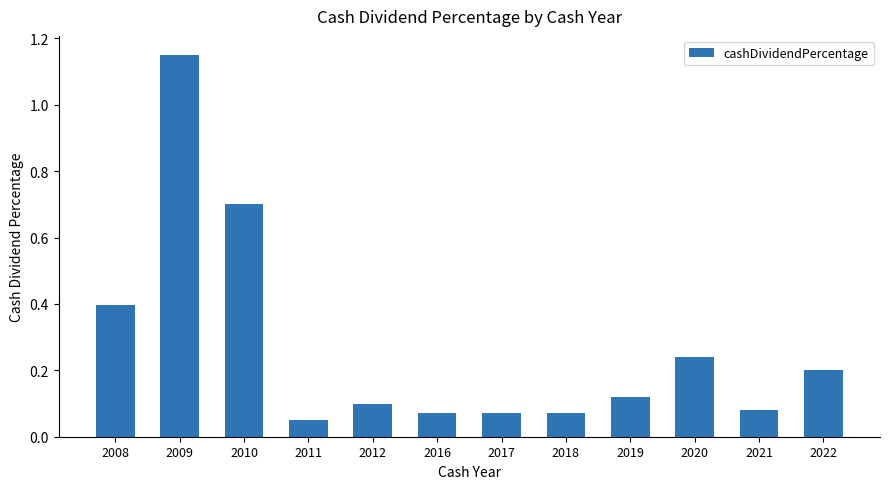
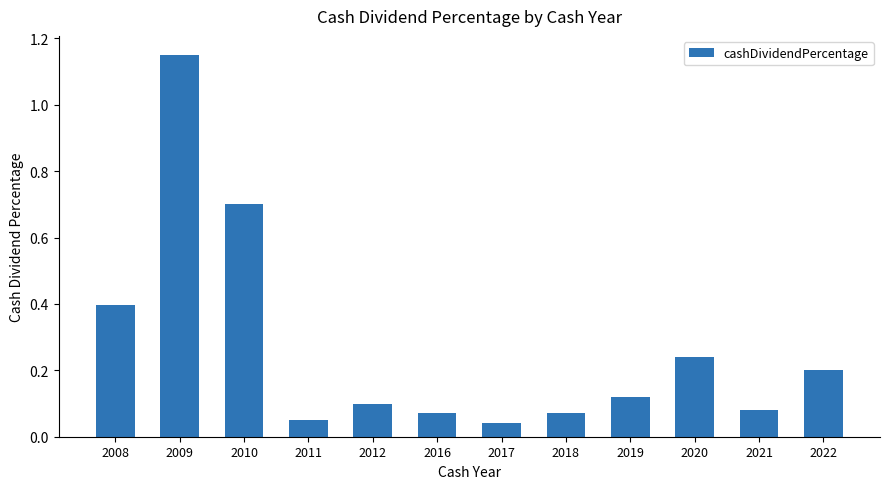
2017: 0.07 -> 0.04
